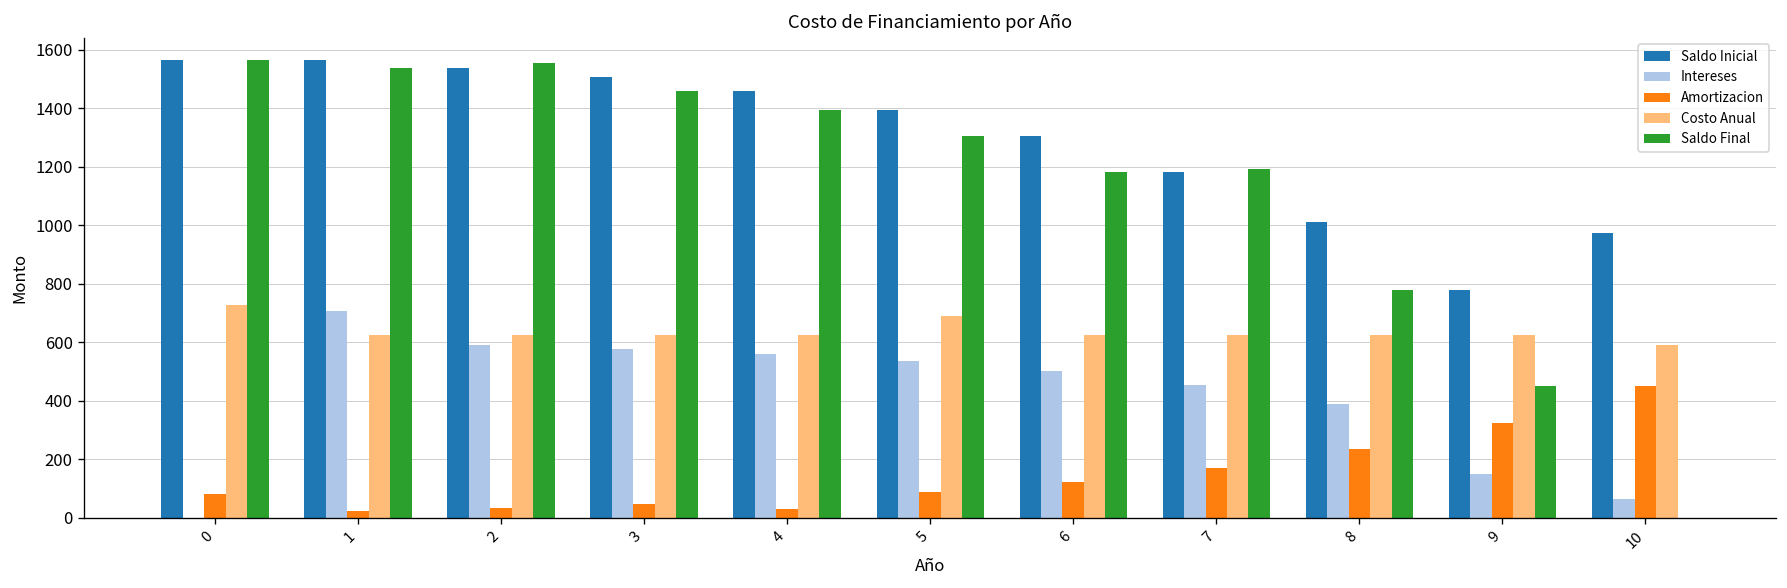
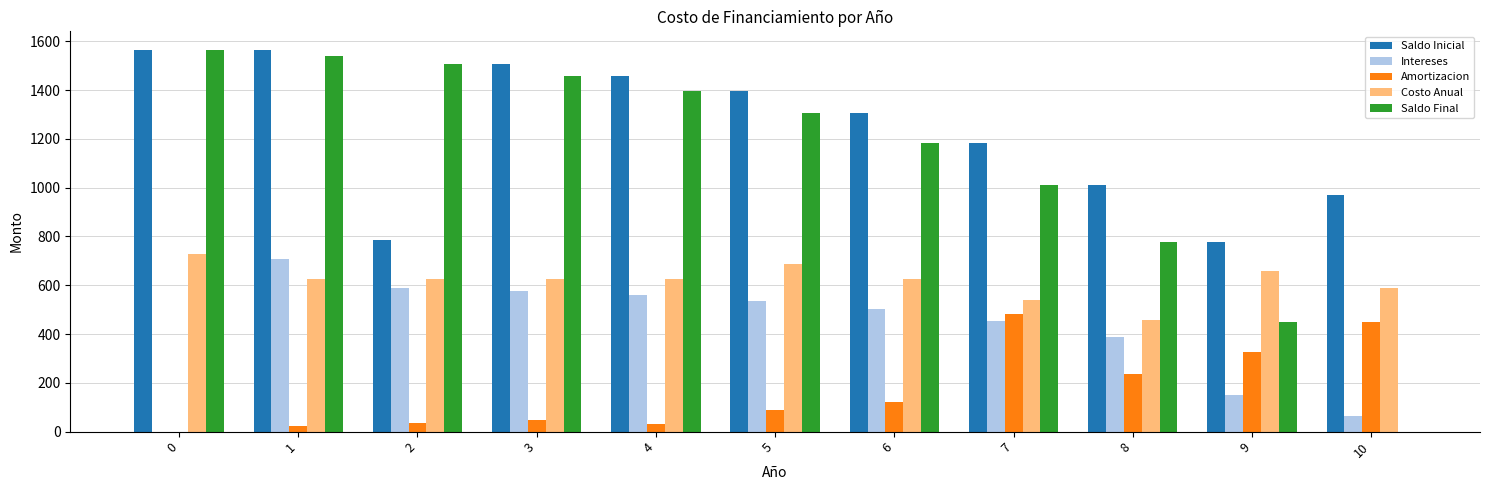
Amortizacion, 0: 80 -> 0
Saldo Inicial, 2: 1540 -> 790
Saldo Final, 2: 1550 -> 1510
Amortizacion, 7: 170 -> 480
Costo Anual, 7: 620 -> 540
Saldo Final, 7: 1190 -> 1010
Costo Anual, 8: 620 -> 460
Costo Anual, 9: 620 -> 660
